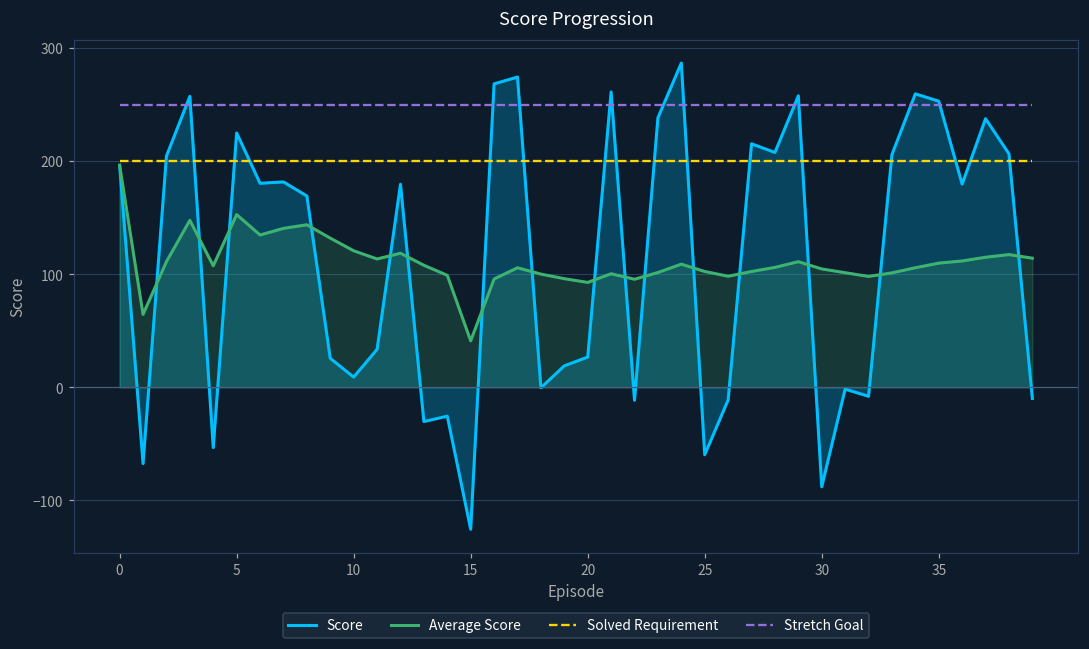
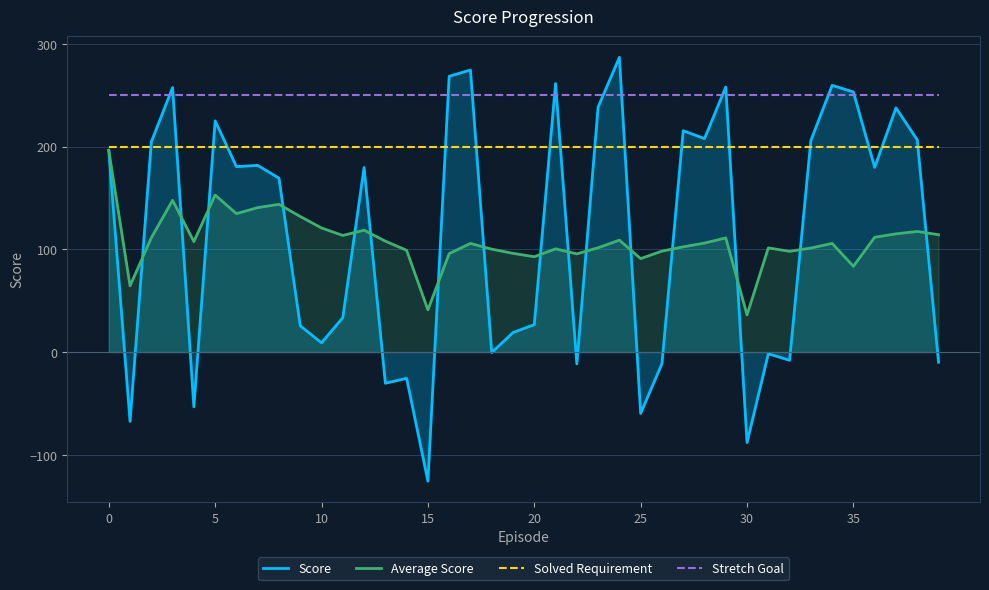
Average Score, 25: 102 -> 91
Average Score, 30: 105 -> 36
Average Score, 35: 110 -> 83
